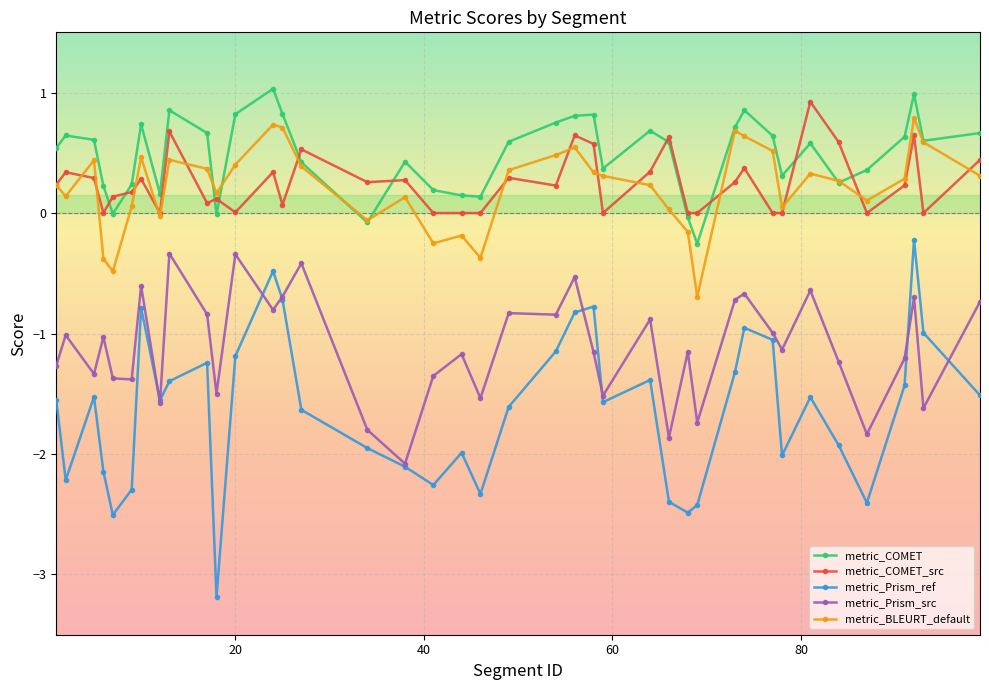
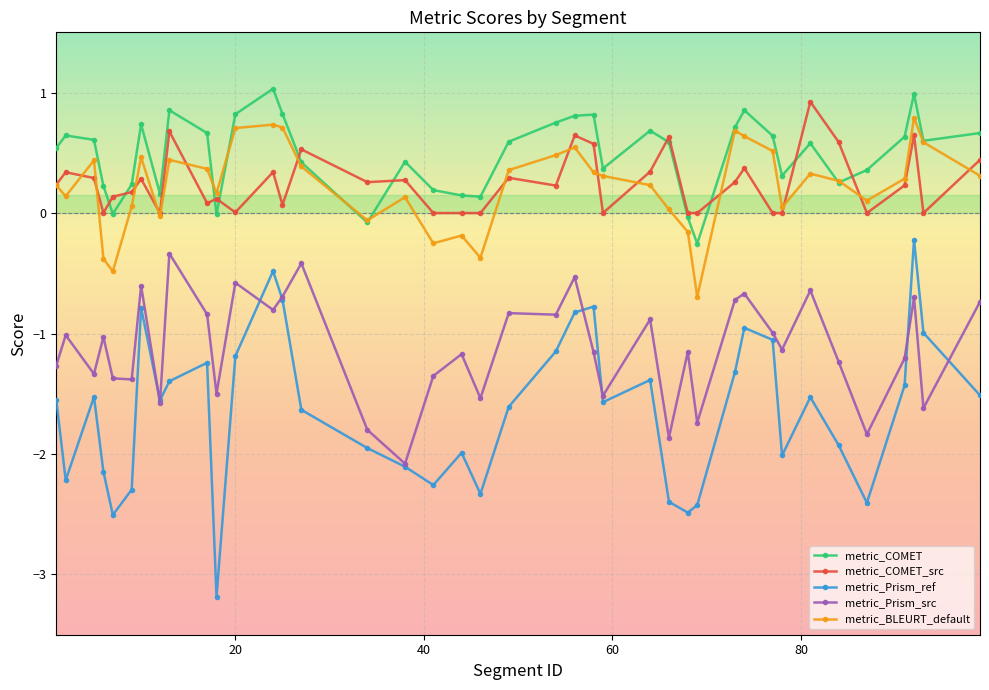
metric_Prism_src, 20: -0.34 -> -0.58
metric_BLEURT_default, 20: 0.40 -> 0.71
